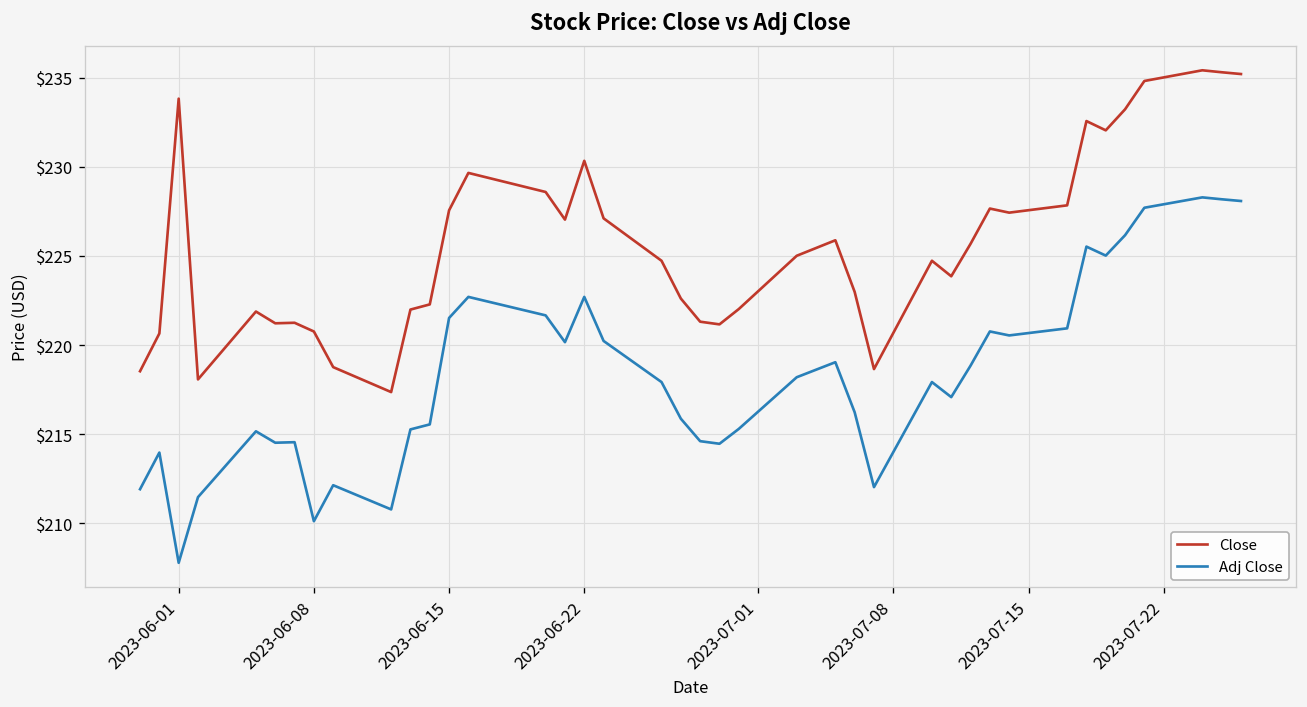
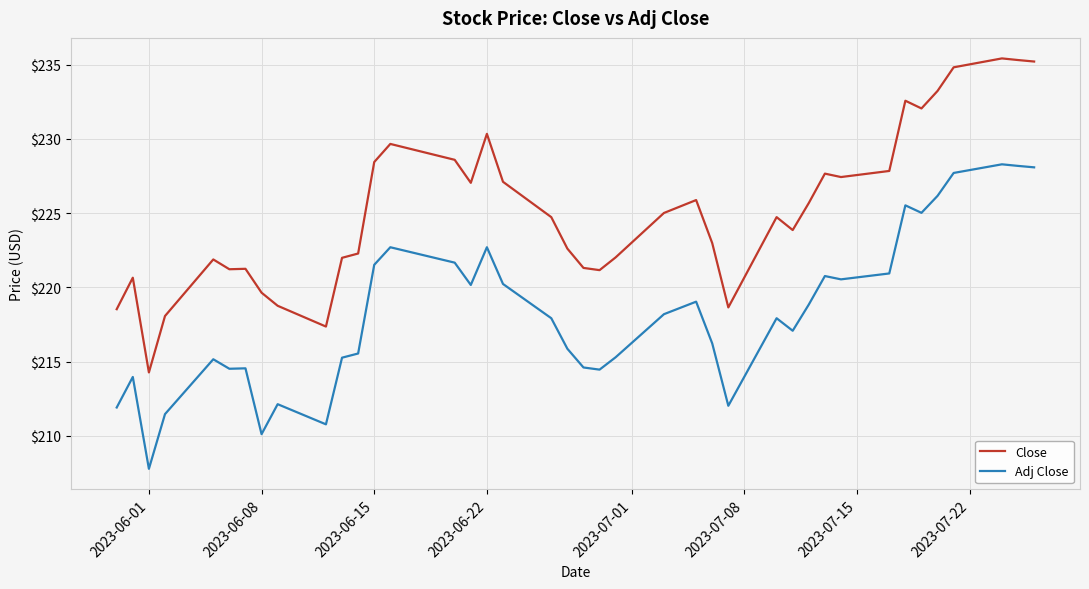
Close, 2023-06-01: $233.8 -> $214.3
Close, 2023-06-08: $220.8 -> $219.6
Close, 2023-06-15: $227.6 -> $228.4
